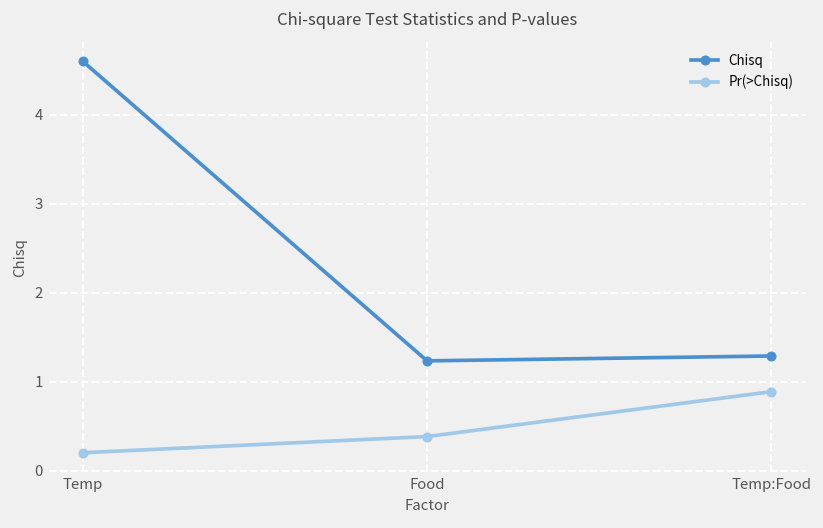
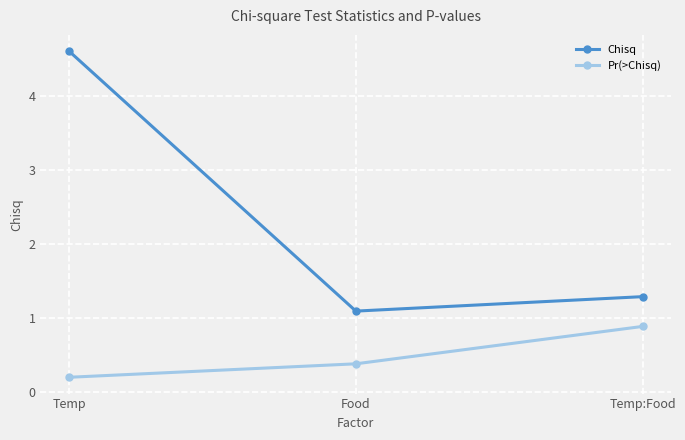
Chisq, Food: 1.2 -> 1.1
